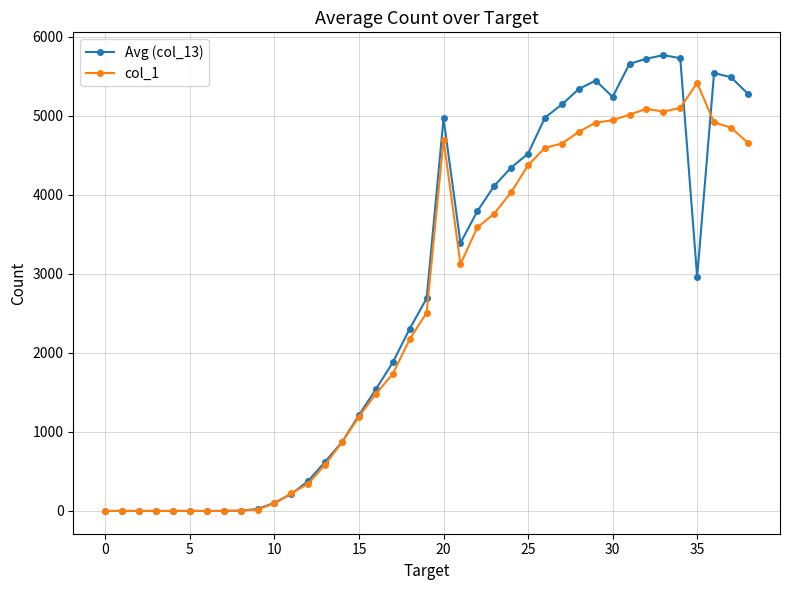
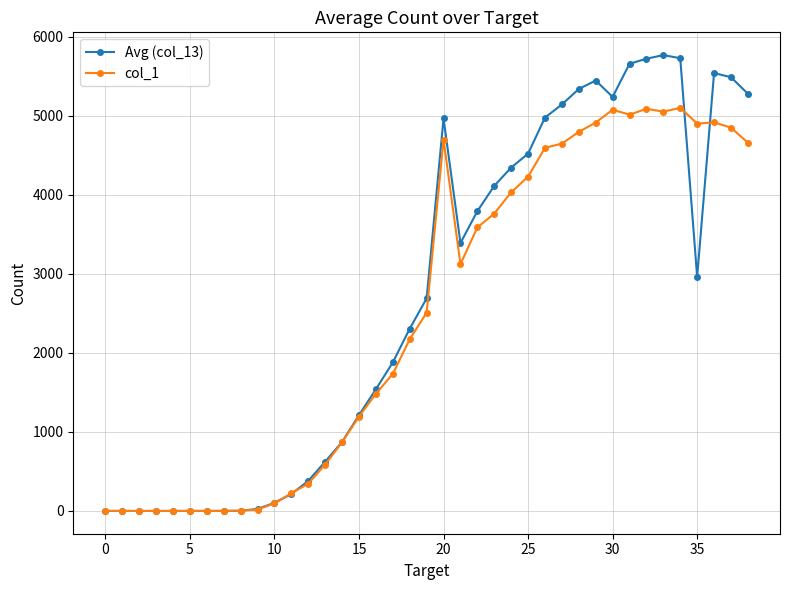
col_1, 25: 4400 -> 4200
col_1, 30: 4900 -> 5100
col_1, 35: 5400 -> 4900
